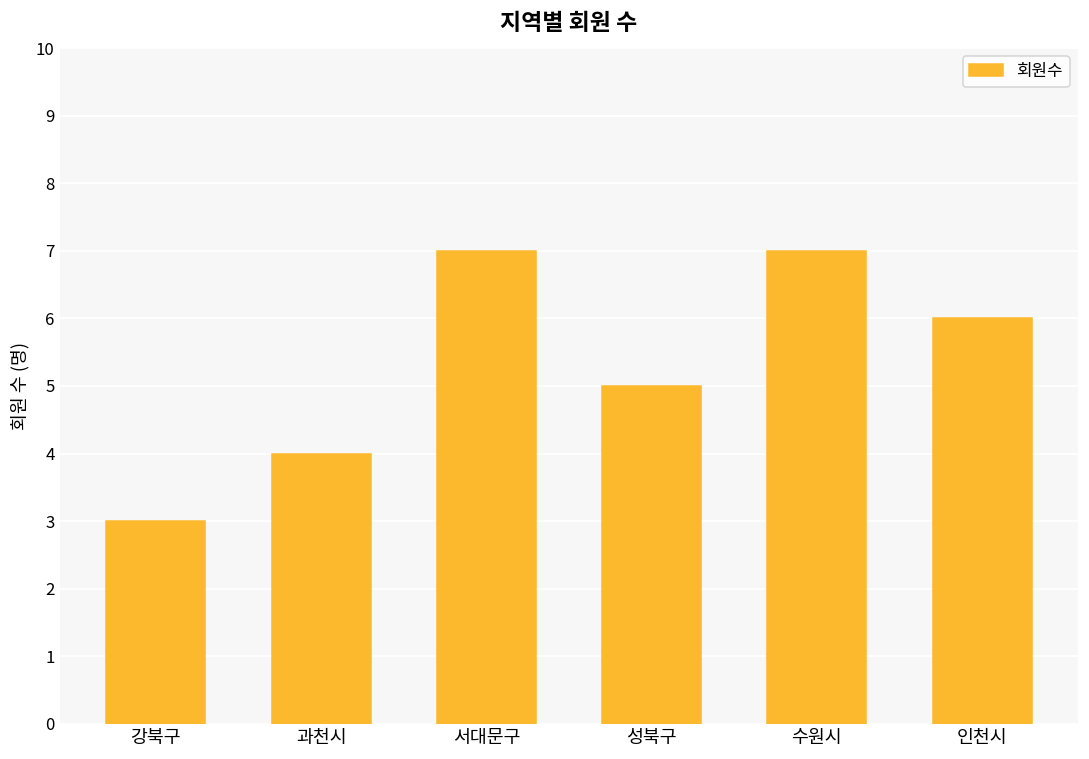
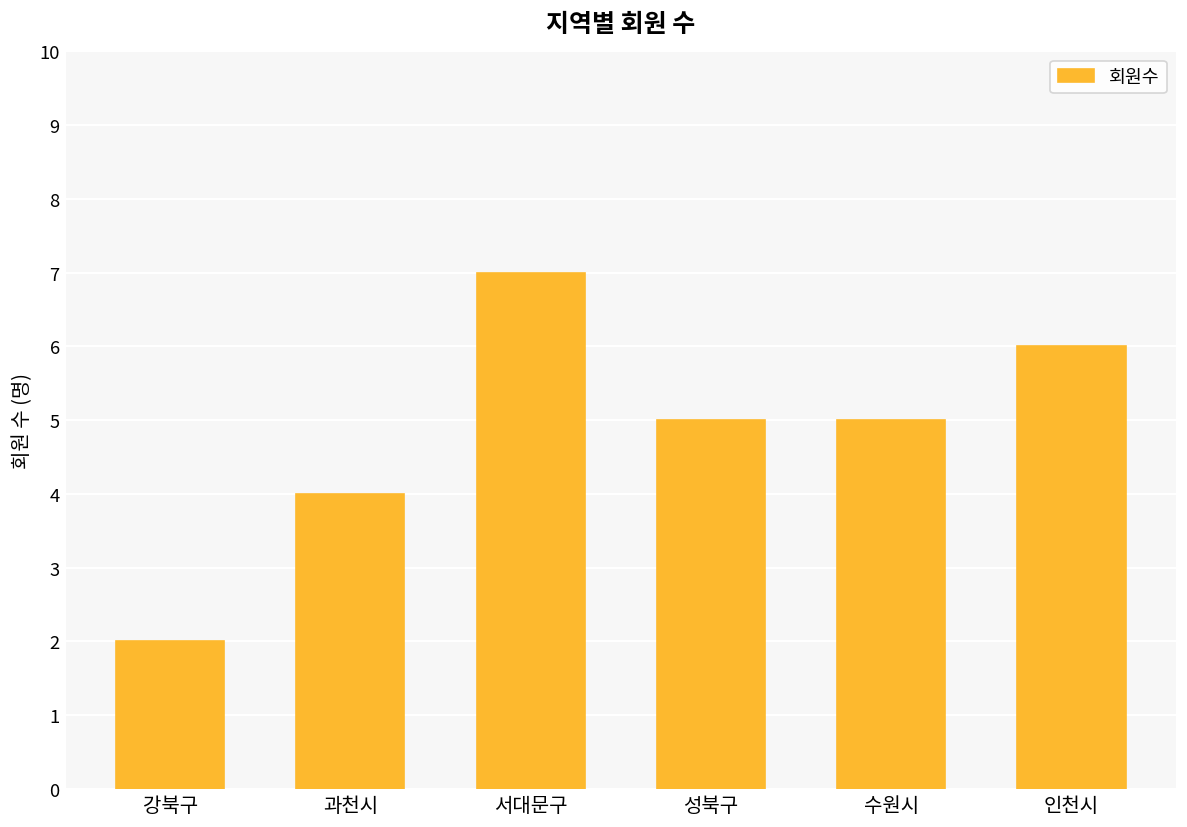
강북구: 3 -> 2
수원시: 7 -> 5
